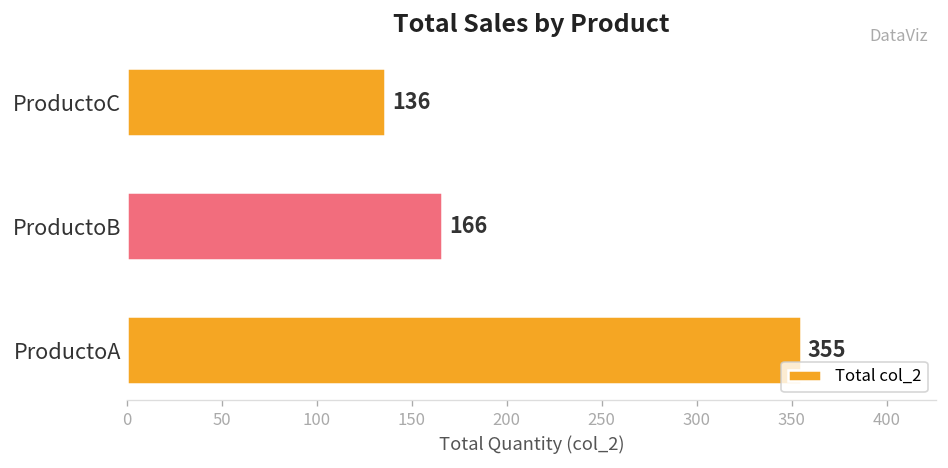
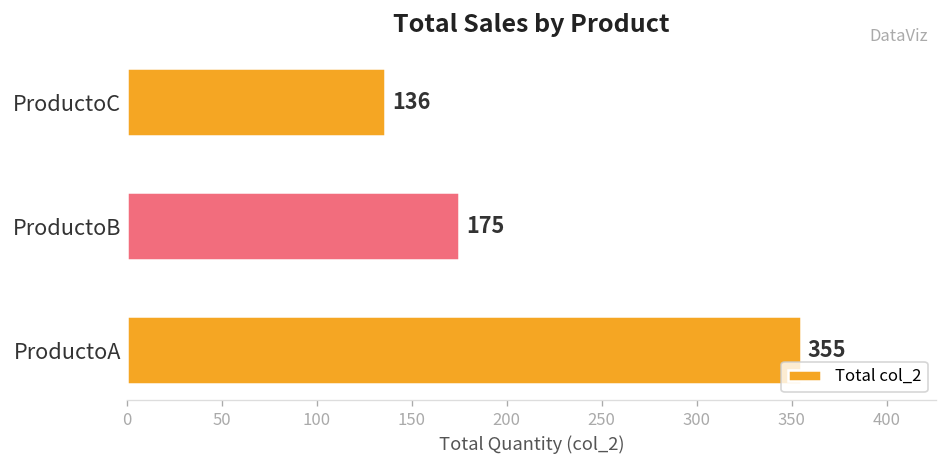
ProductoB: 166 -> 175
